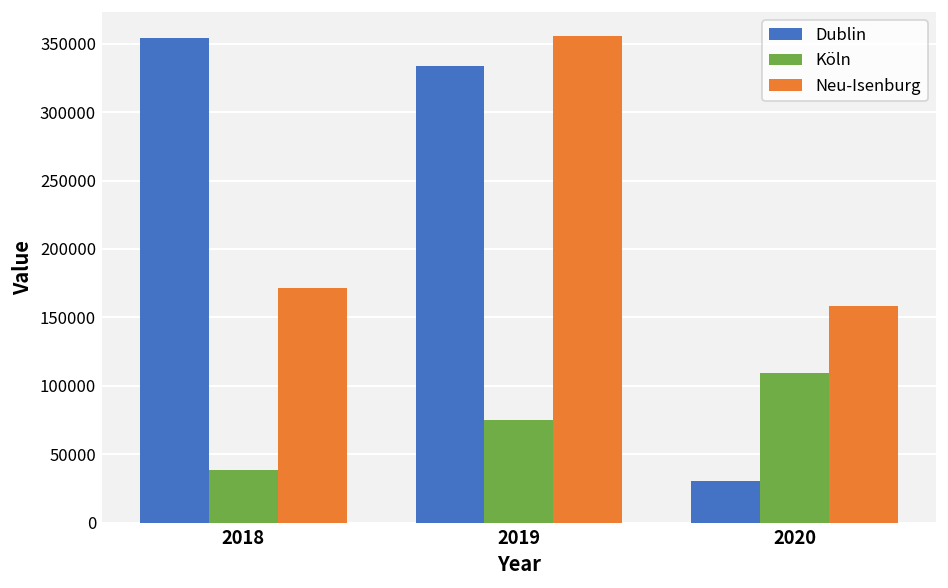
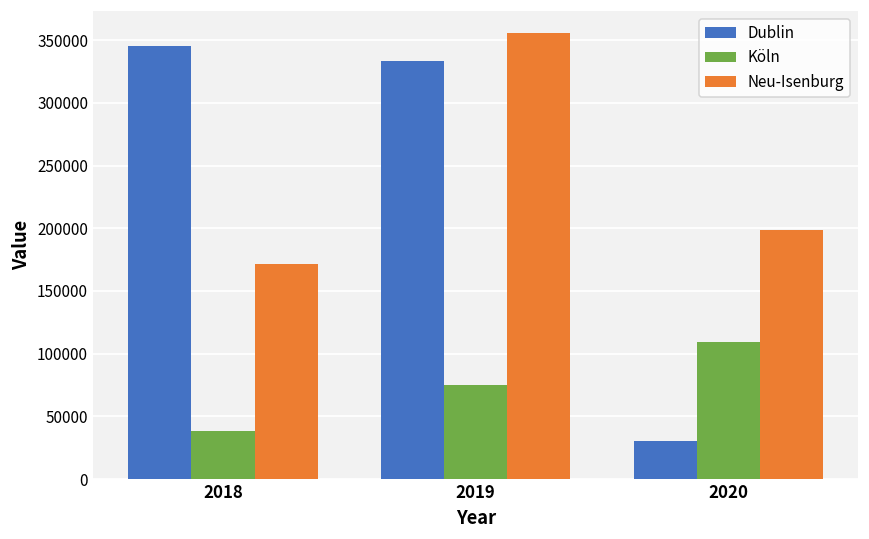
Dublin, 2018: 354000 -> 345000
Neu-Isenburg, 2020: 158000 -> 199000
